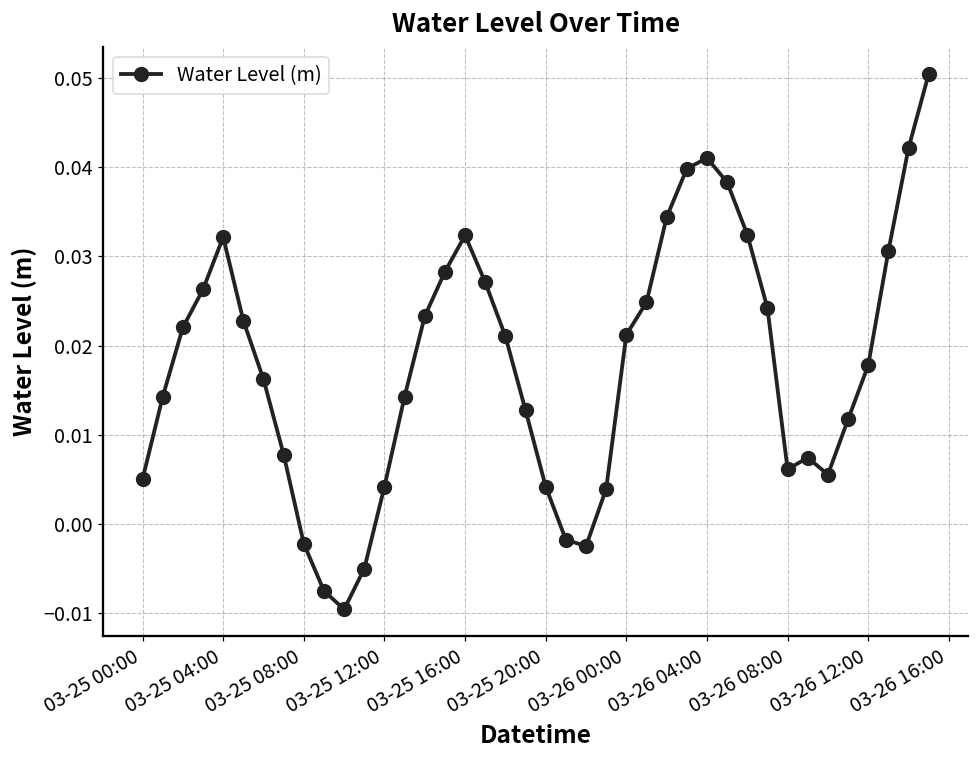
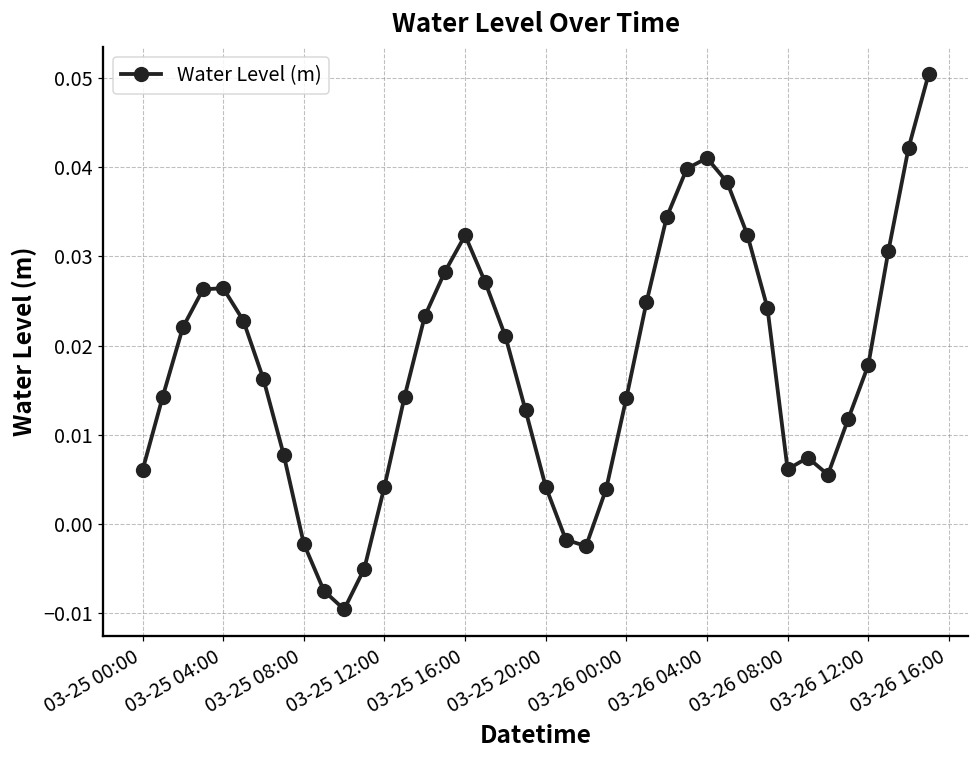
03-25 00:00: 0.005 -> 0.006
03-25 04:00: 0.032 -> 0.026
03-26 00:00: 0.021 -> 0.014
